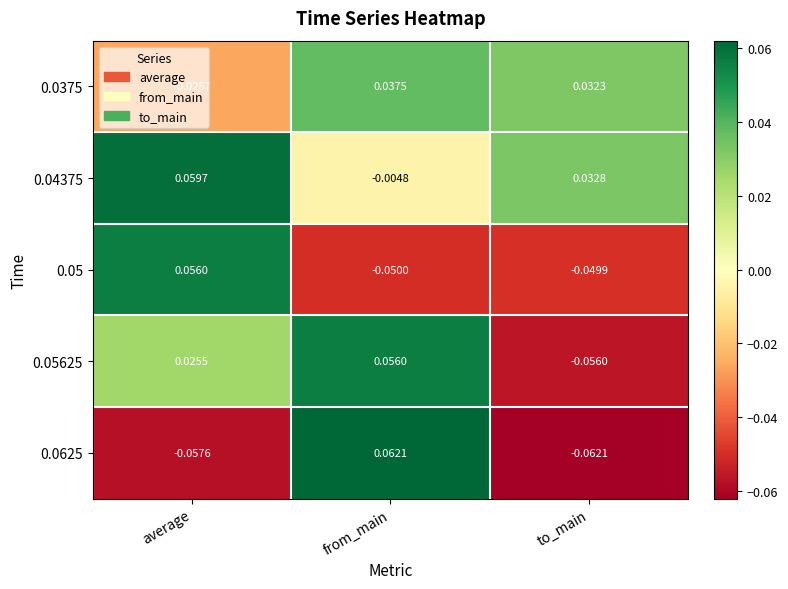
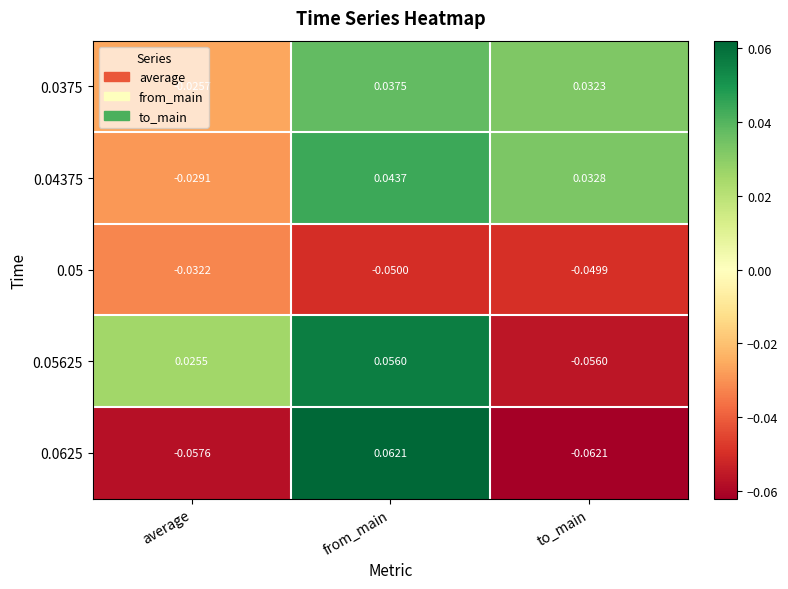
0.04375, average: 0.0597 -> -0.0291
0.04375, from_main: -0.0048 -> 0.0437
0.05, average: 0.0560 -> -0.0322
